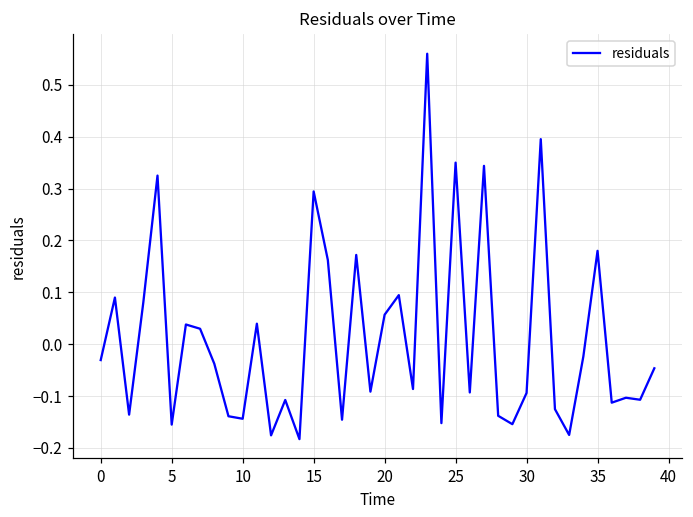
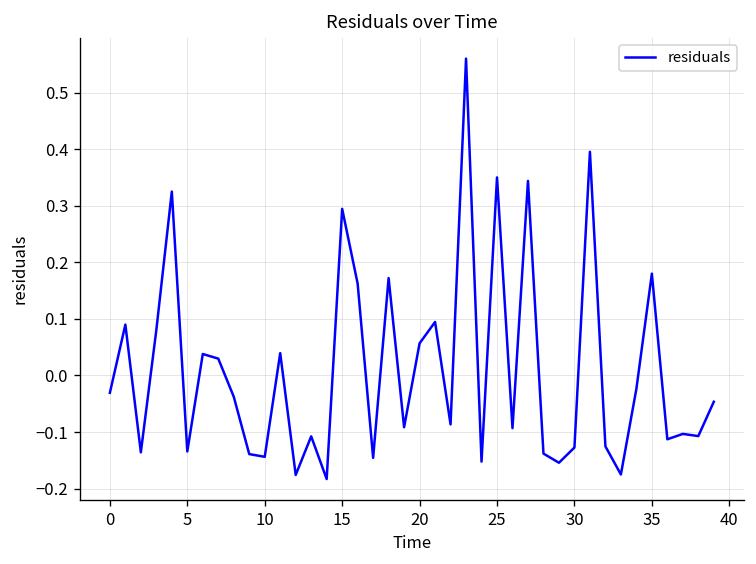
5: -0.16 -> -0.13
30: -0.09 -> -0.13
